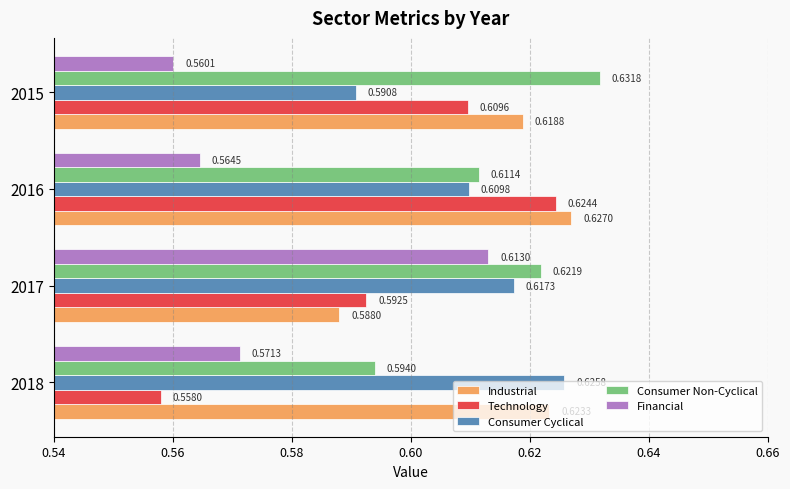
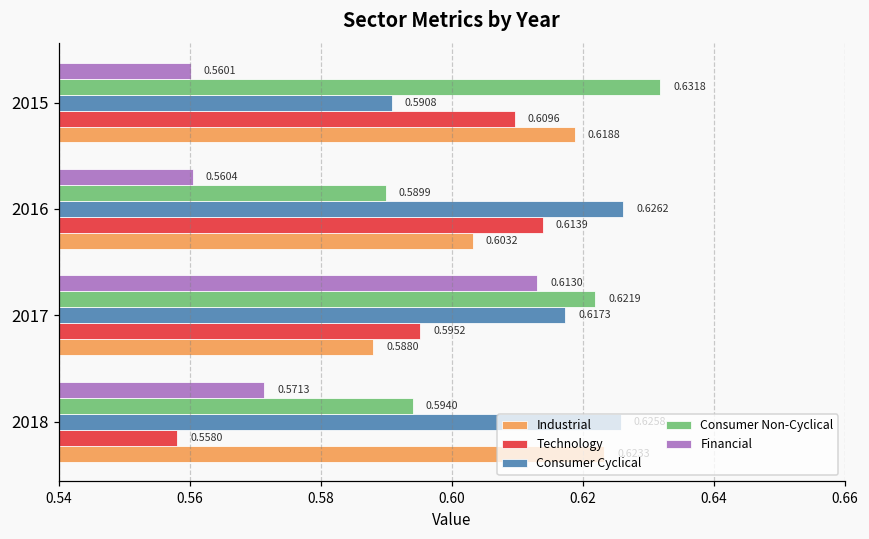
Financial, 2016: 0.5645 -> 0.5604
Consumer Non-Cyclical, 2016: 0.6114 -> 0.5899
Consumer Cyclical, 2016: 0.6098 -> 0.6262
Technology, 2016: 0.6244 -> 0.6139
Industrial, 2016: 0.6270 -> 0.6032
Technology, 2017: 0.5925 -> 0.5952
